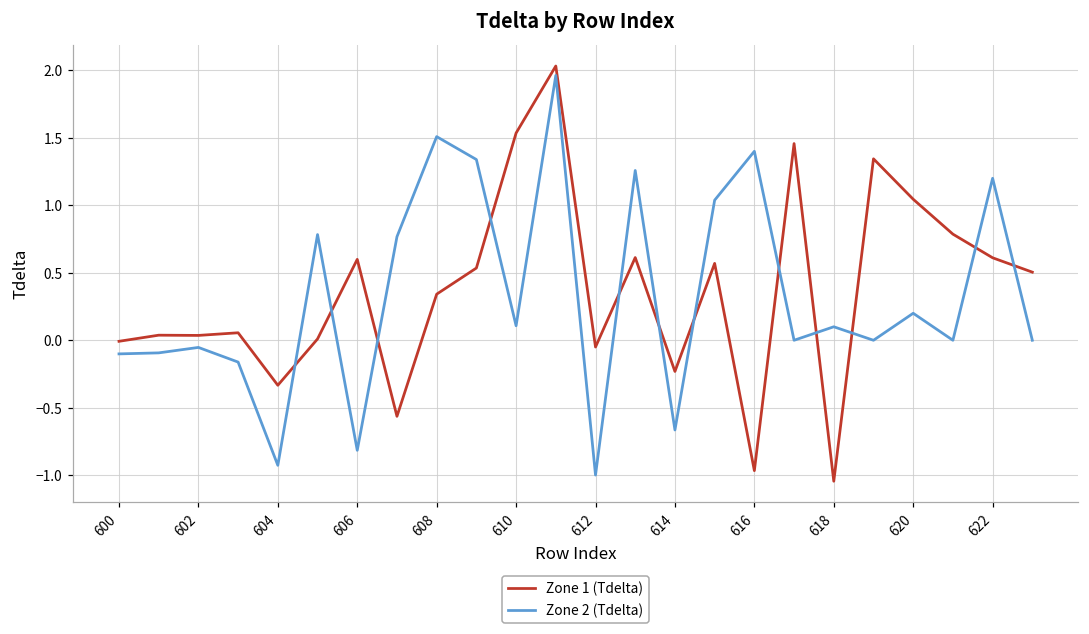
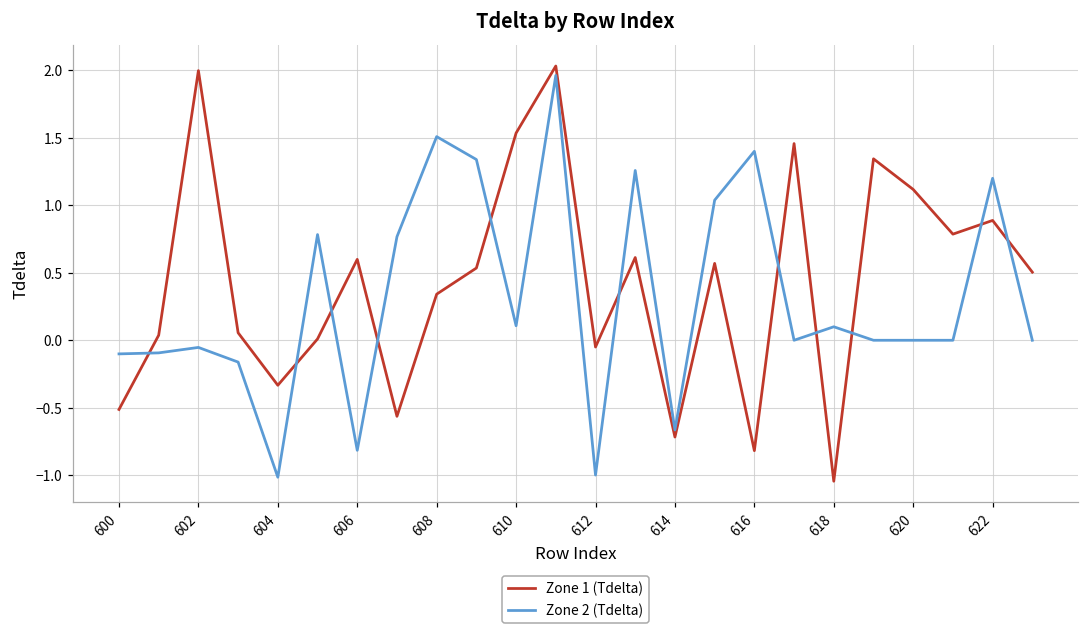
Zone 1 (Tdelta), 600: -0.01 -> -0.51
Zone 1 (Tdelta), 602: 0.04 -> 2.00
Zone 2 (Tdelta), 604: -0.93 -> -1.01
Zone 1 (Tdelta), 614: -0.23 -> -0.72
Zone 1 (Tdelta), 616: -0.97 -> -0.82
Zone 1 (Tdelta), 620: 1.04 -> 1.12
Zone 2 (Tdelta), 620: 0.2 -> 0.0
Zone 1 (Tdelta), 622: 0.61 -> 0.89
